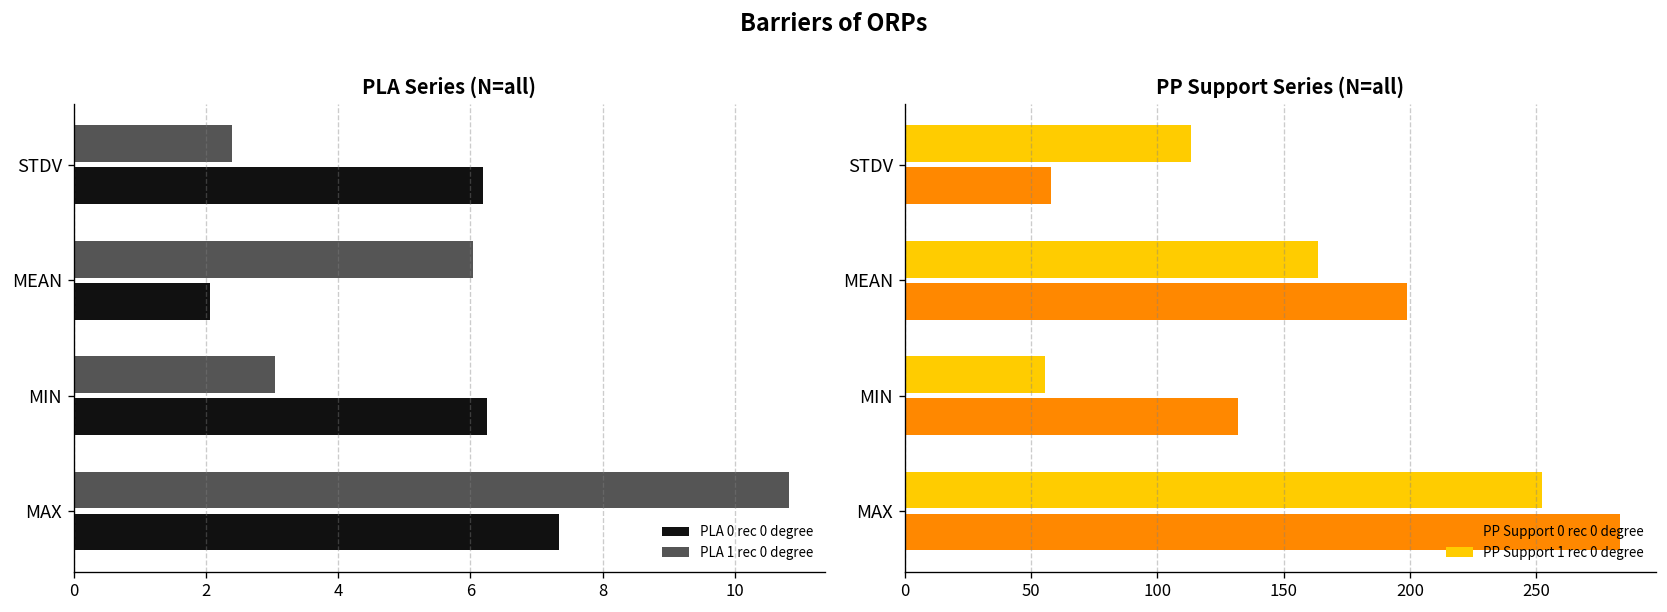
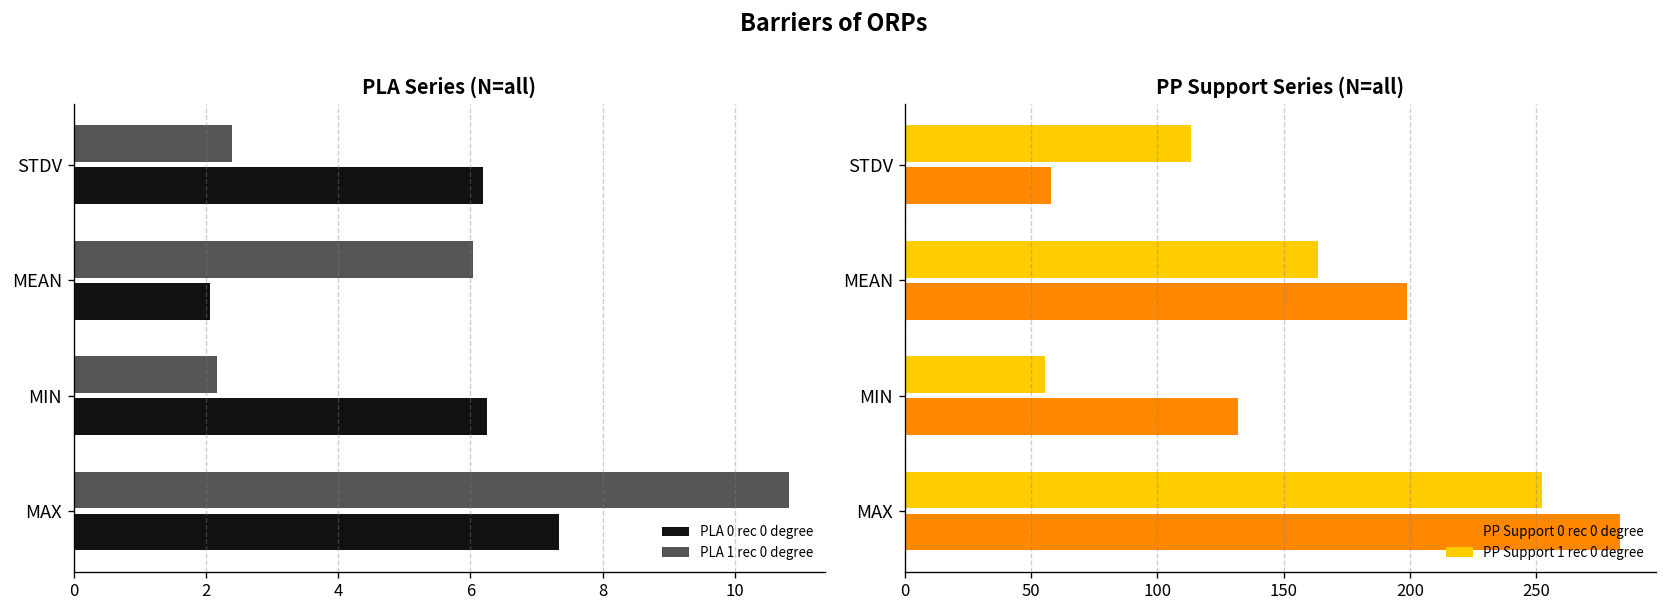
PLA Series (N=all), PLA 1 rec 0 degree, MIN: 3.0 -> 2.2
